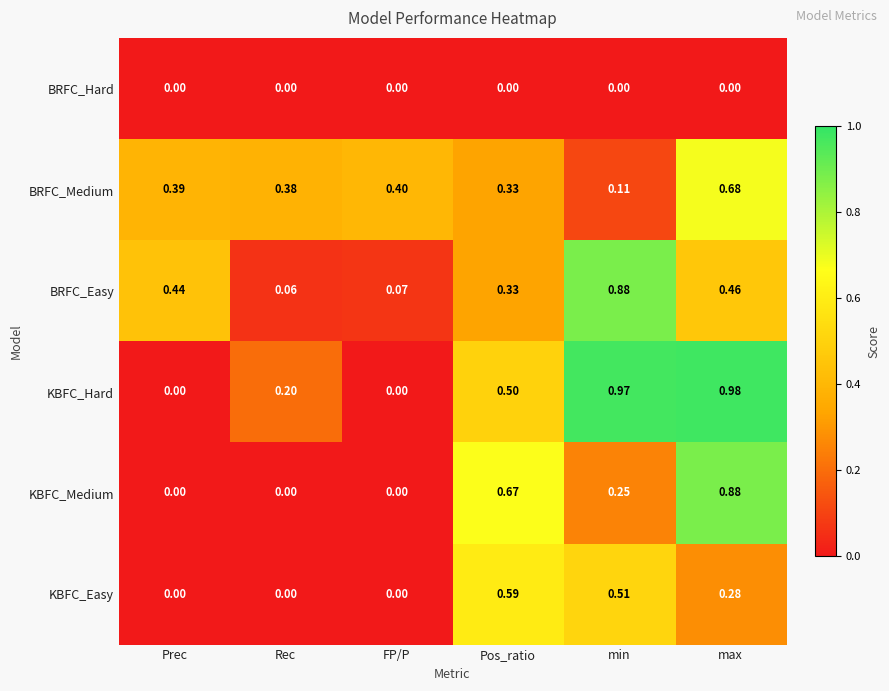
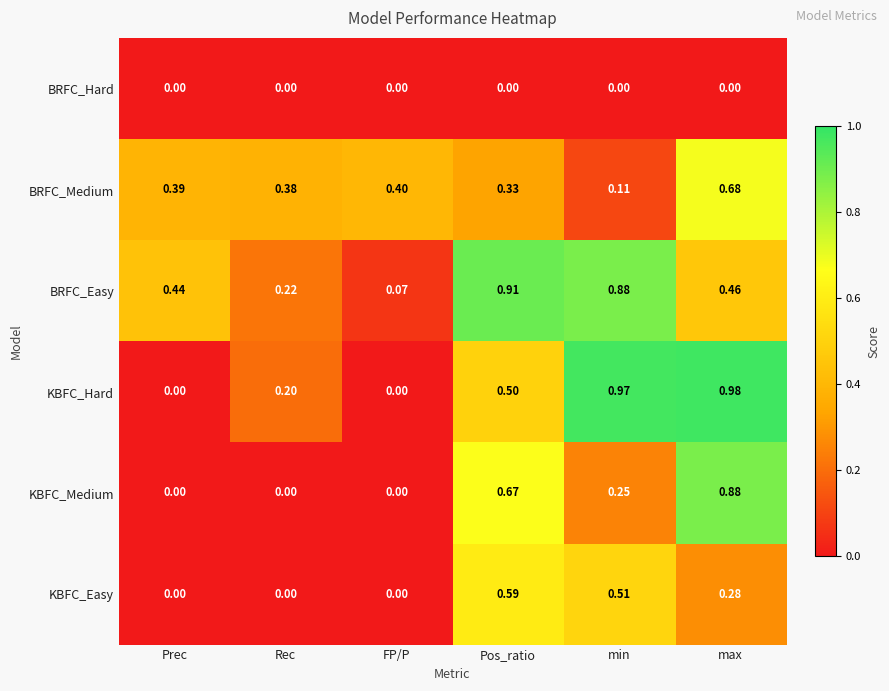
BRFC_Easy, Rec: 0.06 -> 0.22
BRFC_Easy, Pos_ratio: 0.33 -> 0.91
